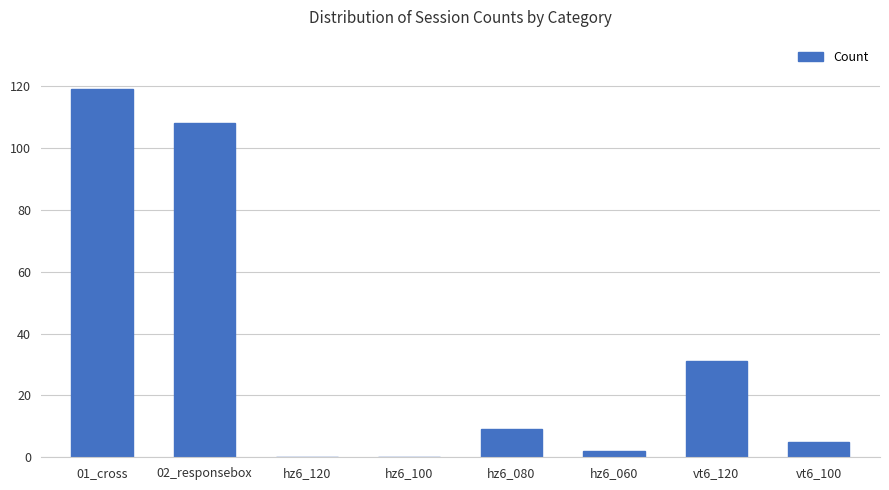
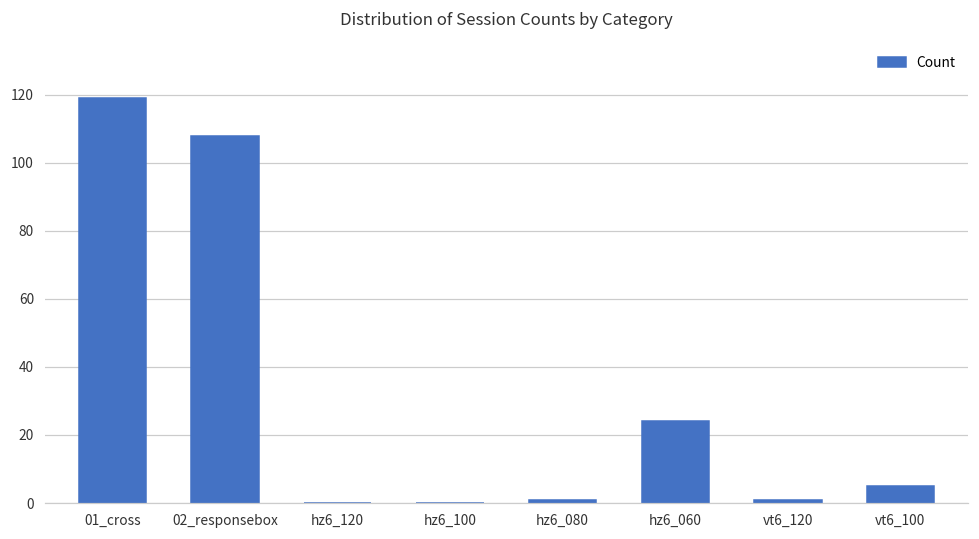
hz6_080: 9 -> 1
hz6_060: 2 -> 24
vt6_120: 31 -> 1
